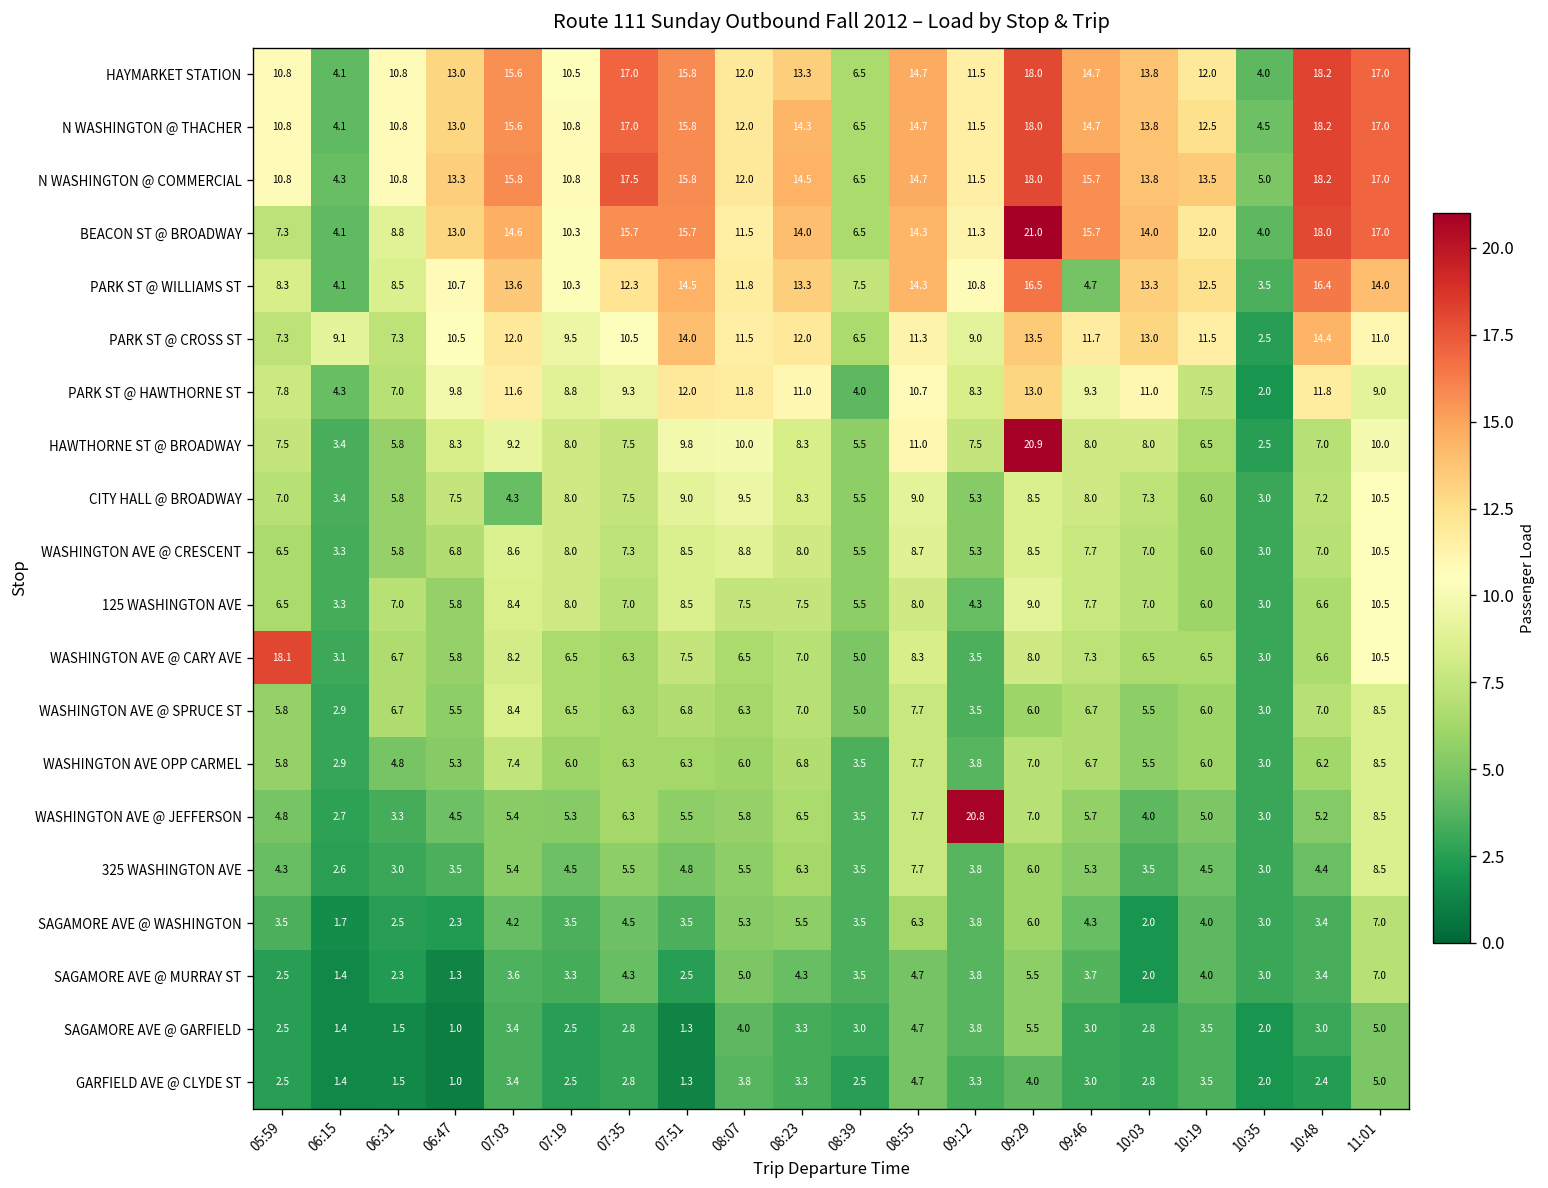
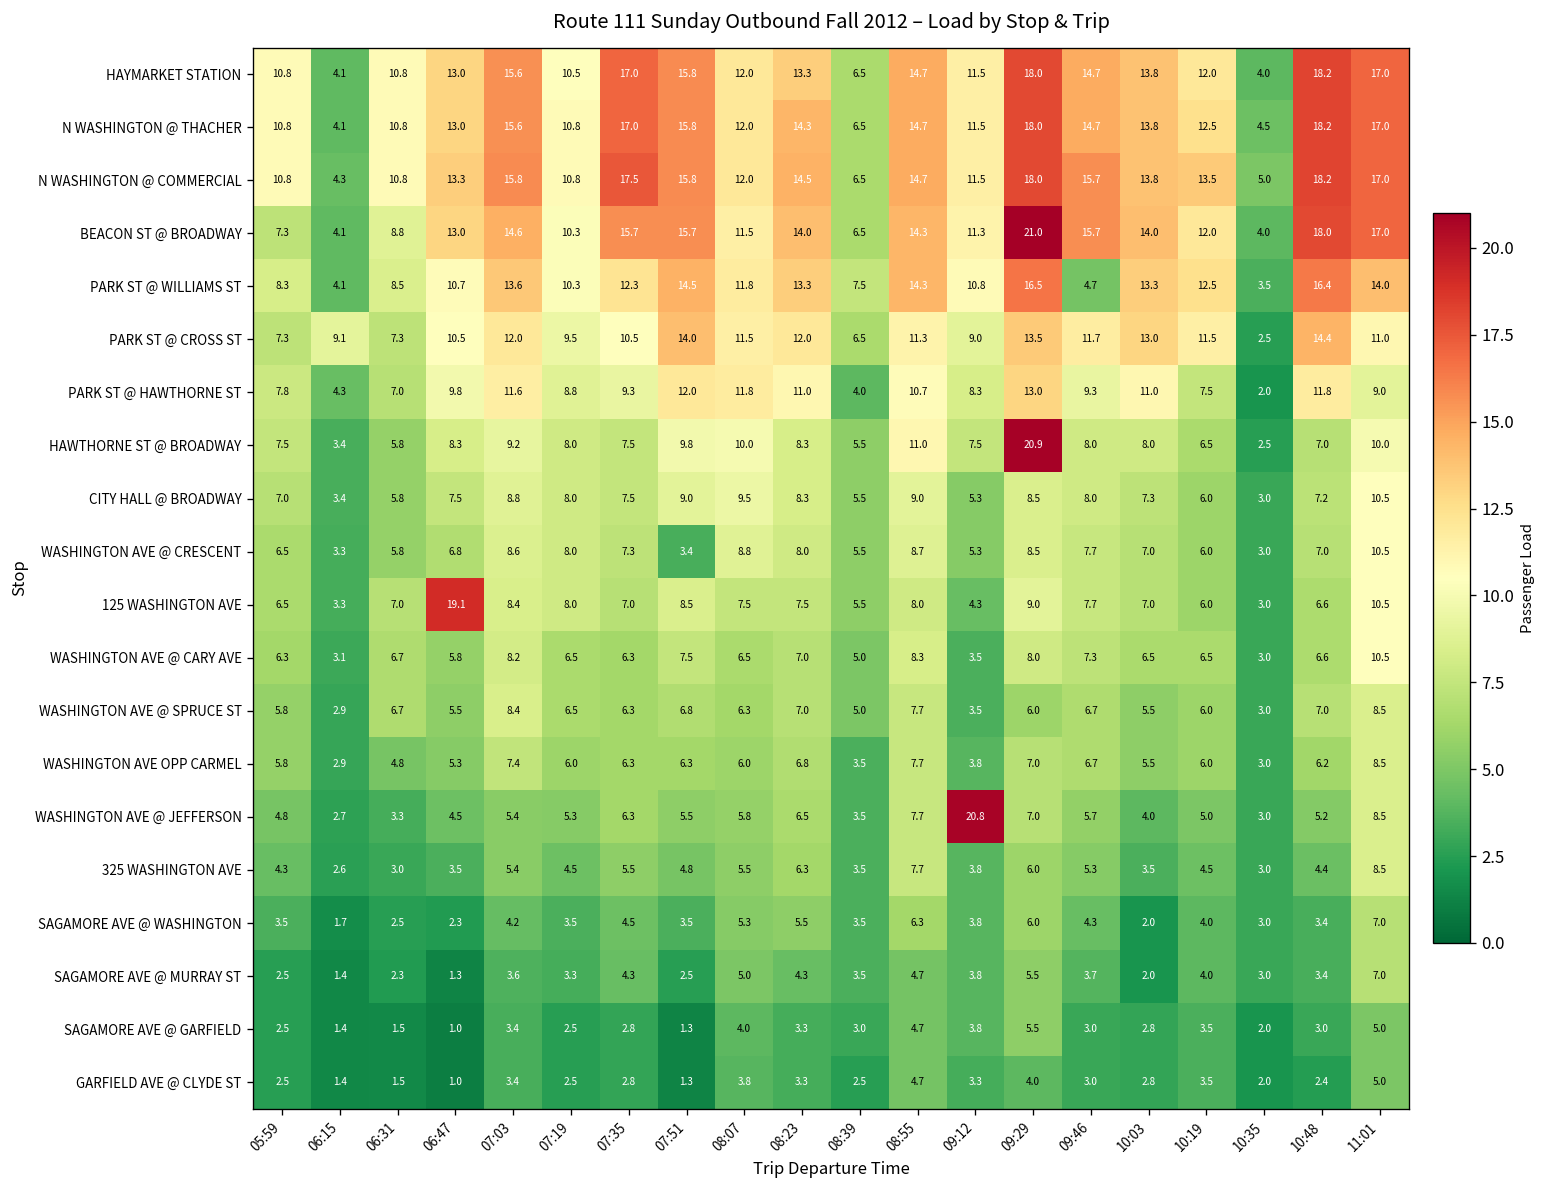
CITY HALL @ BROADWAY, 07:03: 4.3 -> 8.8
WASHINGTON AVE @ CRESCENT, 07:51: 8.5 -> 3.4
125 WASHINGTON AVE, 06:47: 5.8 -> 19.1
WASHINGTON AVE @ CARY AVE, 05:59: 18.1 -> 6.3
